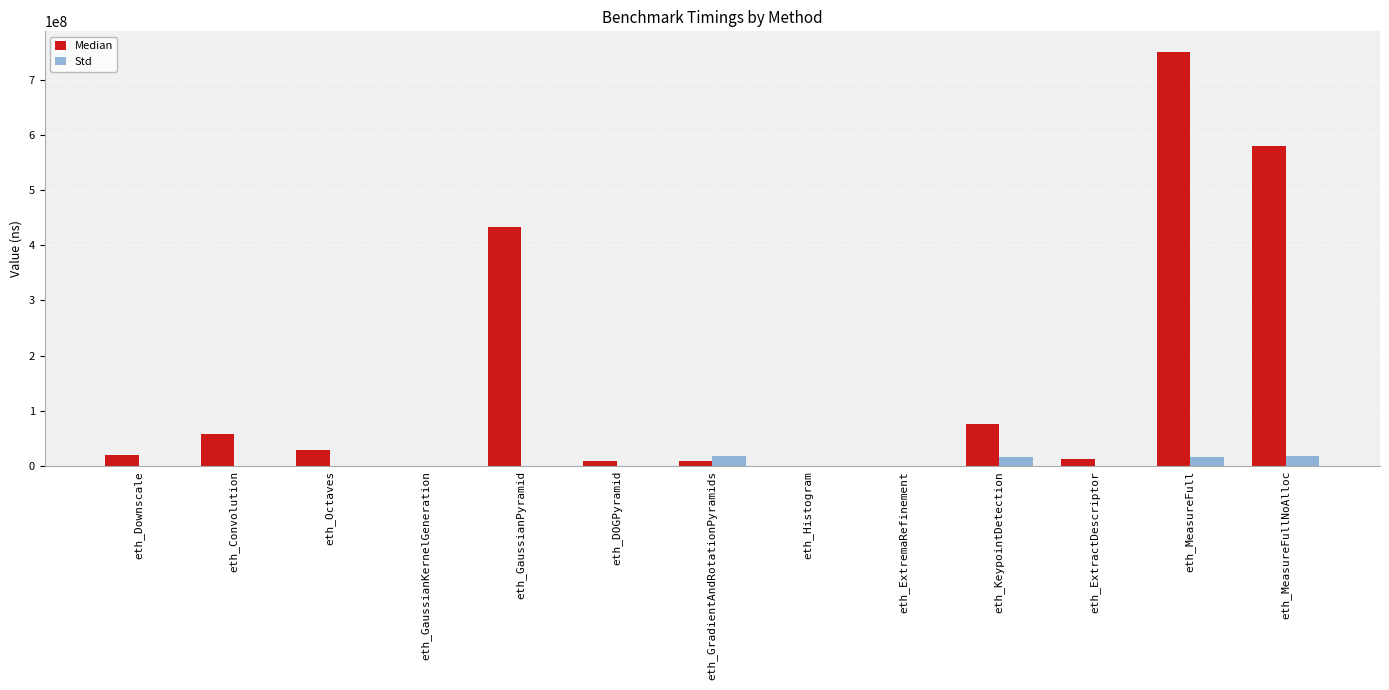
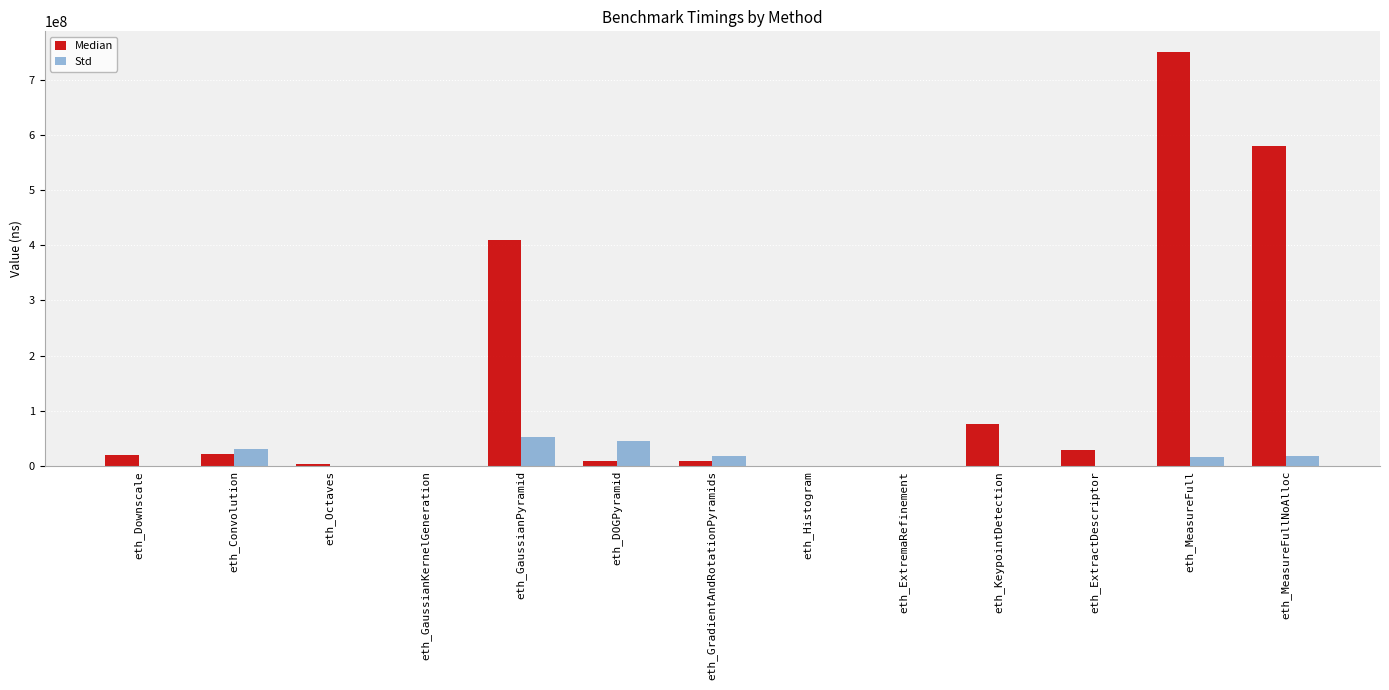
Median, eth_Convolution: 60000000 -> 20000000
Std, eth_Convolution: 0 -> 30000000
Median, eth_Octaves: 30000000 -> 0
Median, eth_GaussianPyramid: 430000000 -> 410000000
Std, eth_GaussianPyramid: 0 -> 50000000
Std, eth_DOGPyramid: 0 -> 40000000
Std, eth_KeypointDetection: 20000000 -> 0
Median, eth_ExtractDescriptor: 10000000 -> 30000000
